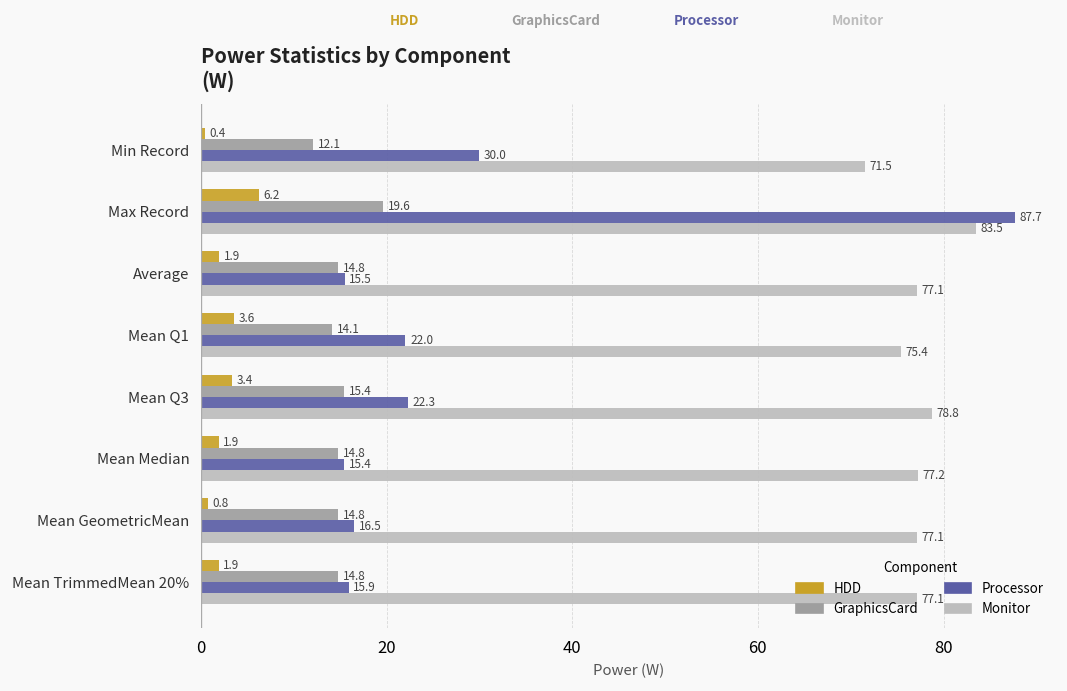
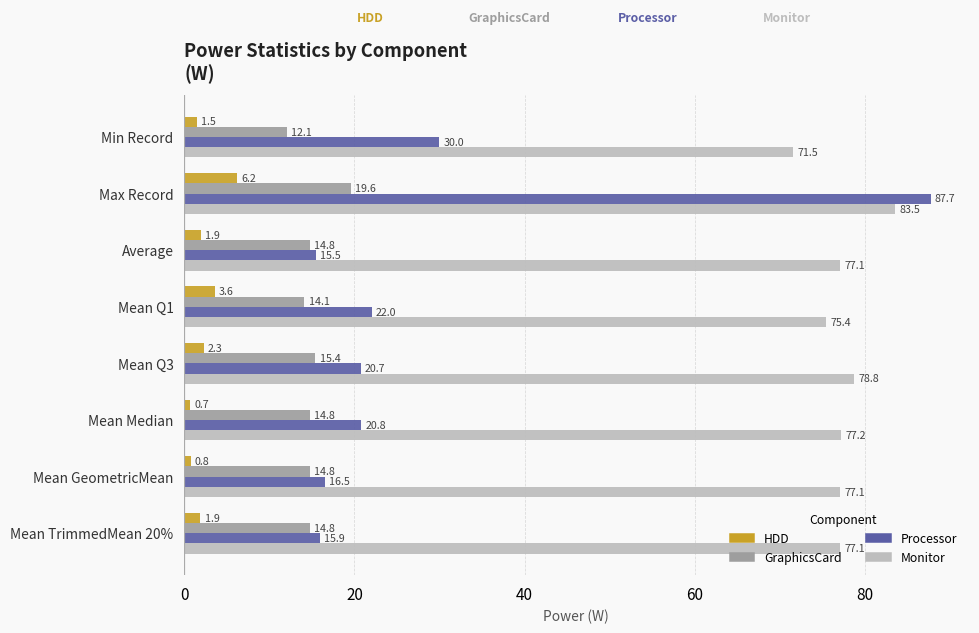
HDD, Min Record: 0.4 -> 1.5
HDD, Mean Q3: 3.4 -> 2.3
Processor, Mean Q3: 22.3 -> 20.7
HDD, Mean Median: 1.9 -> 0.7
Processor, Mean Median: 15.4 -> 20.8
